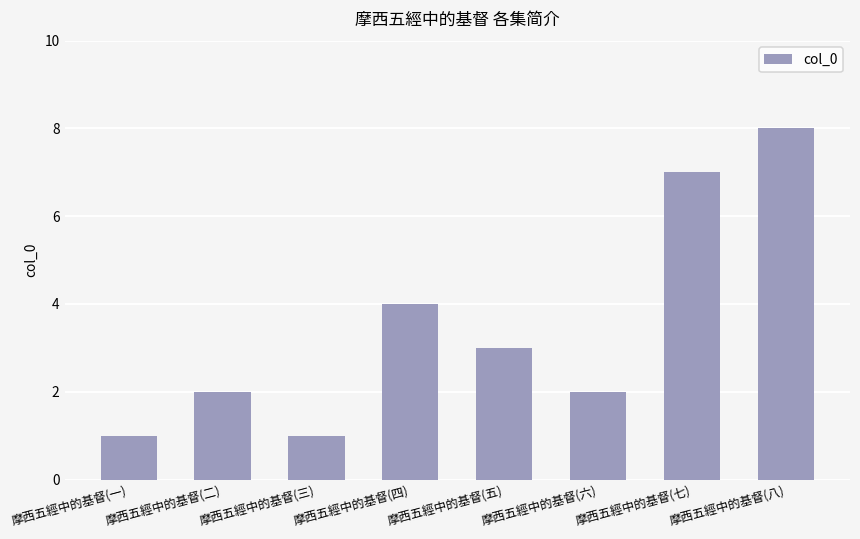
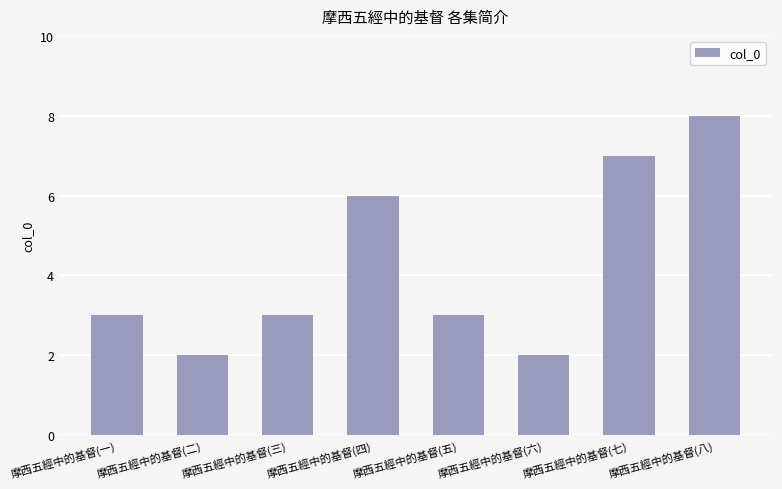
摩西五經中的基督(一): 1 -> 3
摩西五經中的基督(三): 1 -> 3
摩西五經中的基督(四): 4 -> 6
